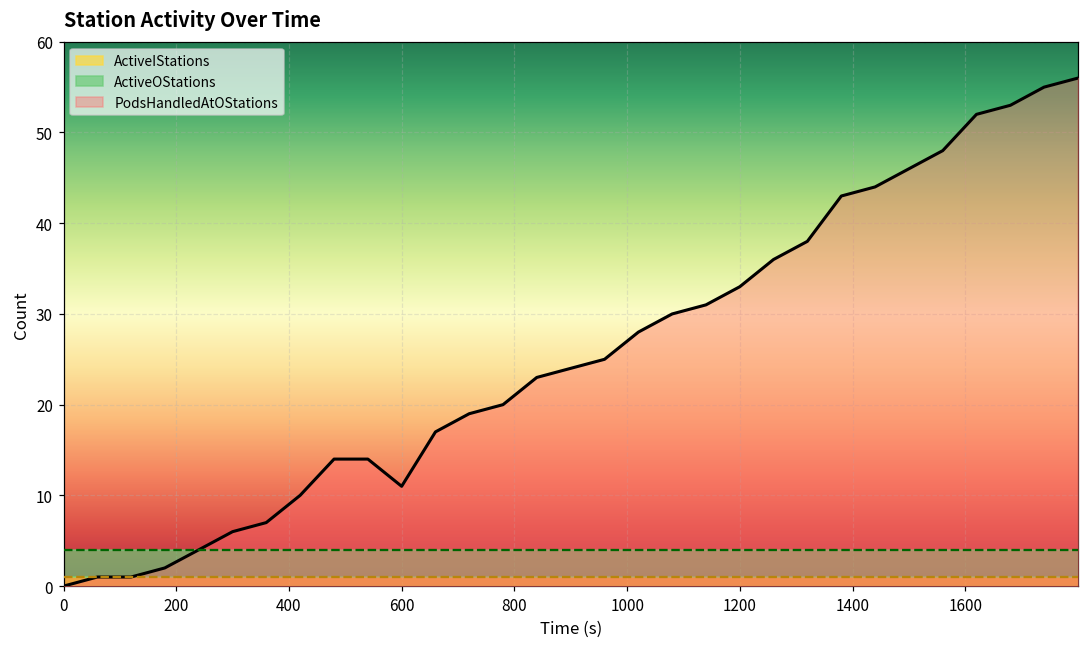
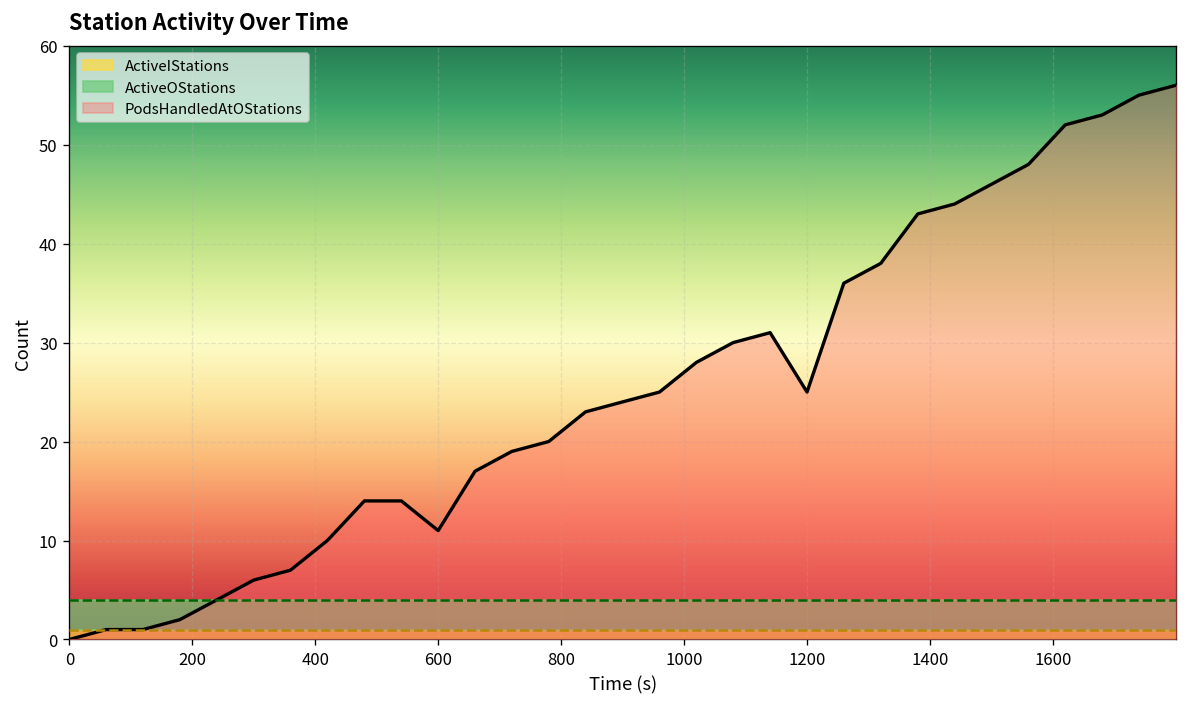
PodsHandledAtOStations, 1200: 33 -> 25
